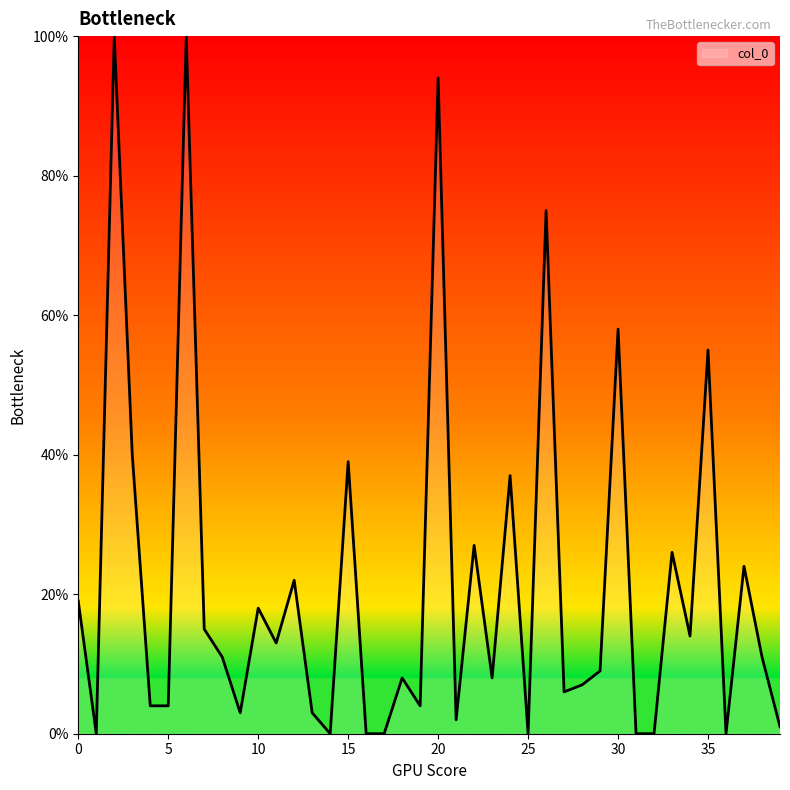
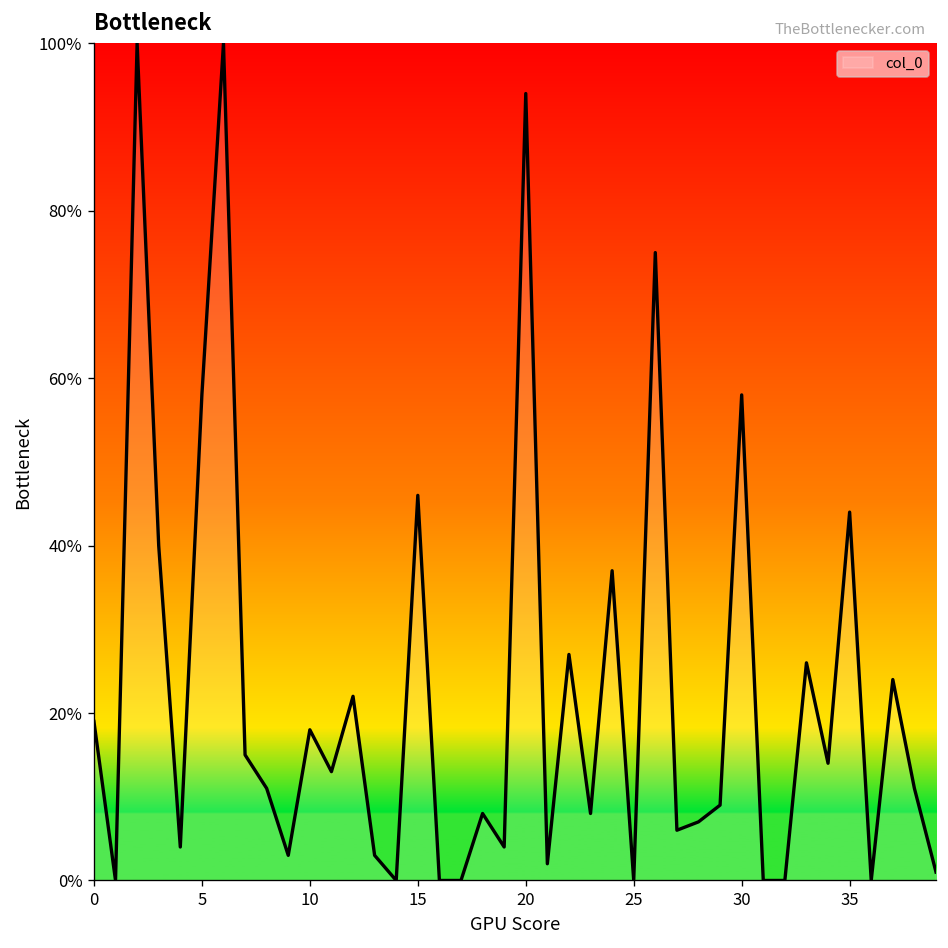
5: 4% -> 58%
15: 39% -> 46%
35: 55% -> 44%
